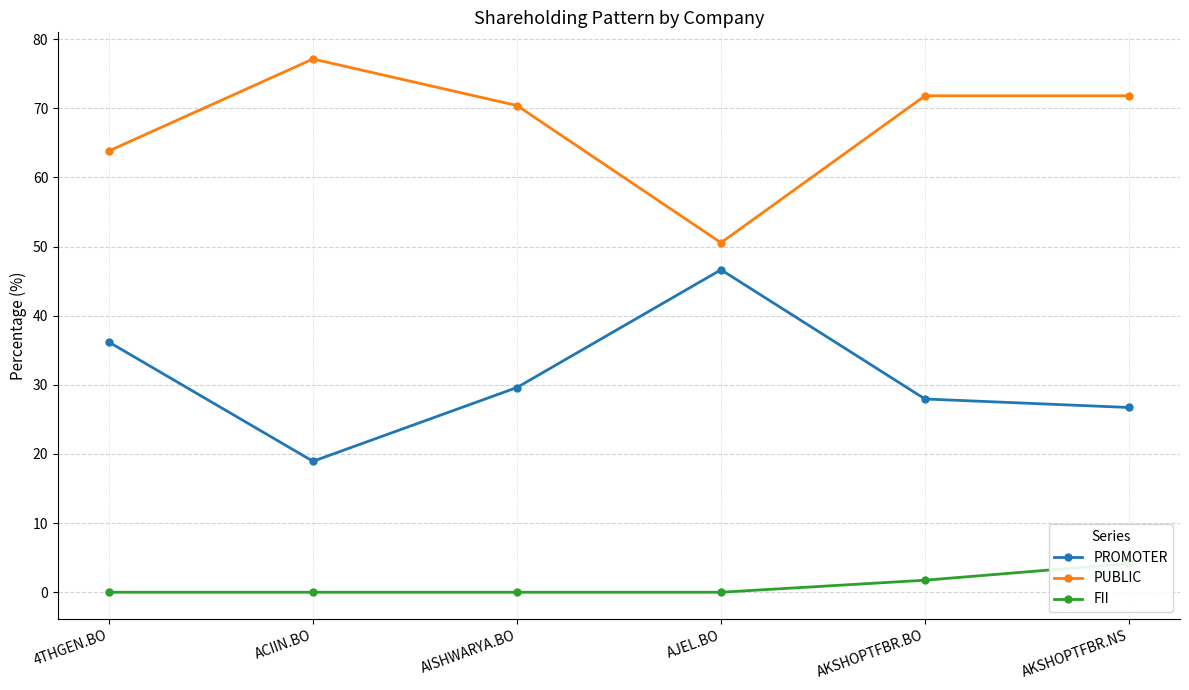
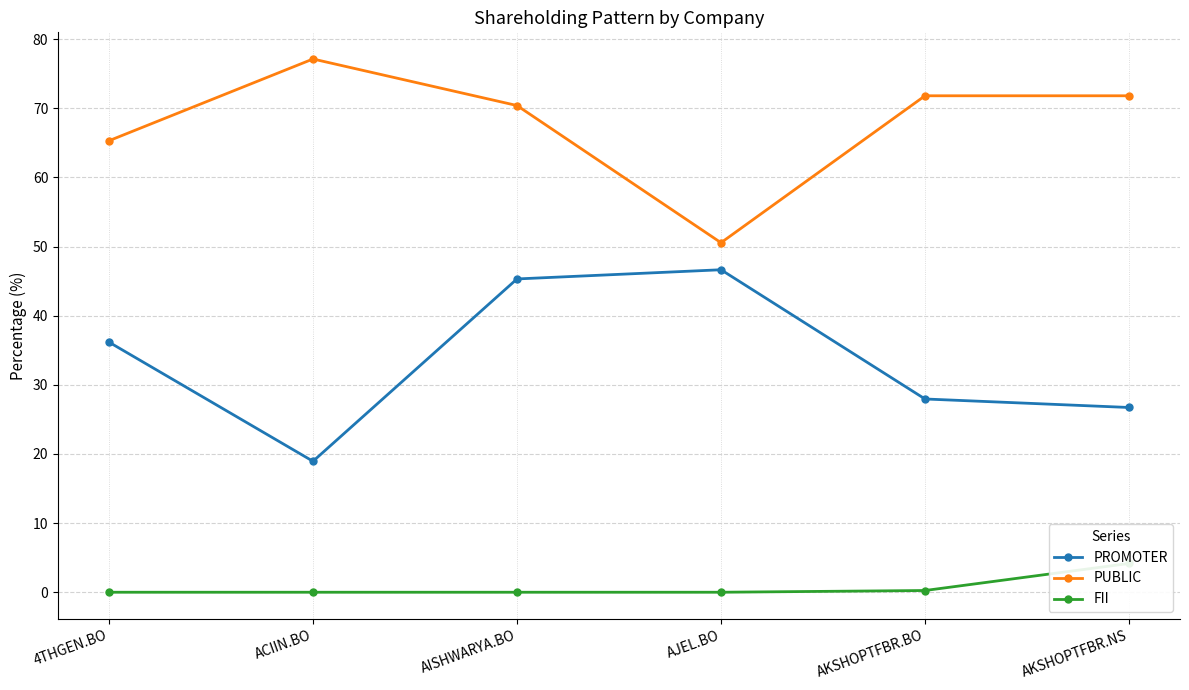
PUBLIC, 4THGEN.BO: 64 -> 65
PROMOTER, AISHWARYA.BO: 30 -> 45
FII, AKSHOPTFBR.BO: 2 -> 0
